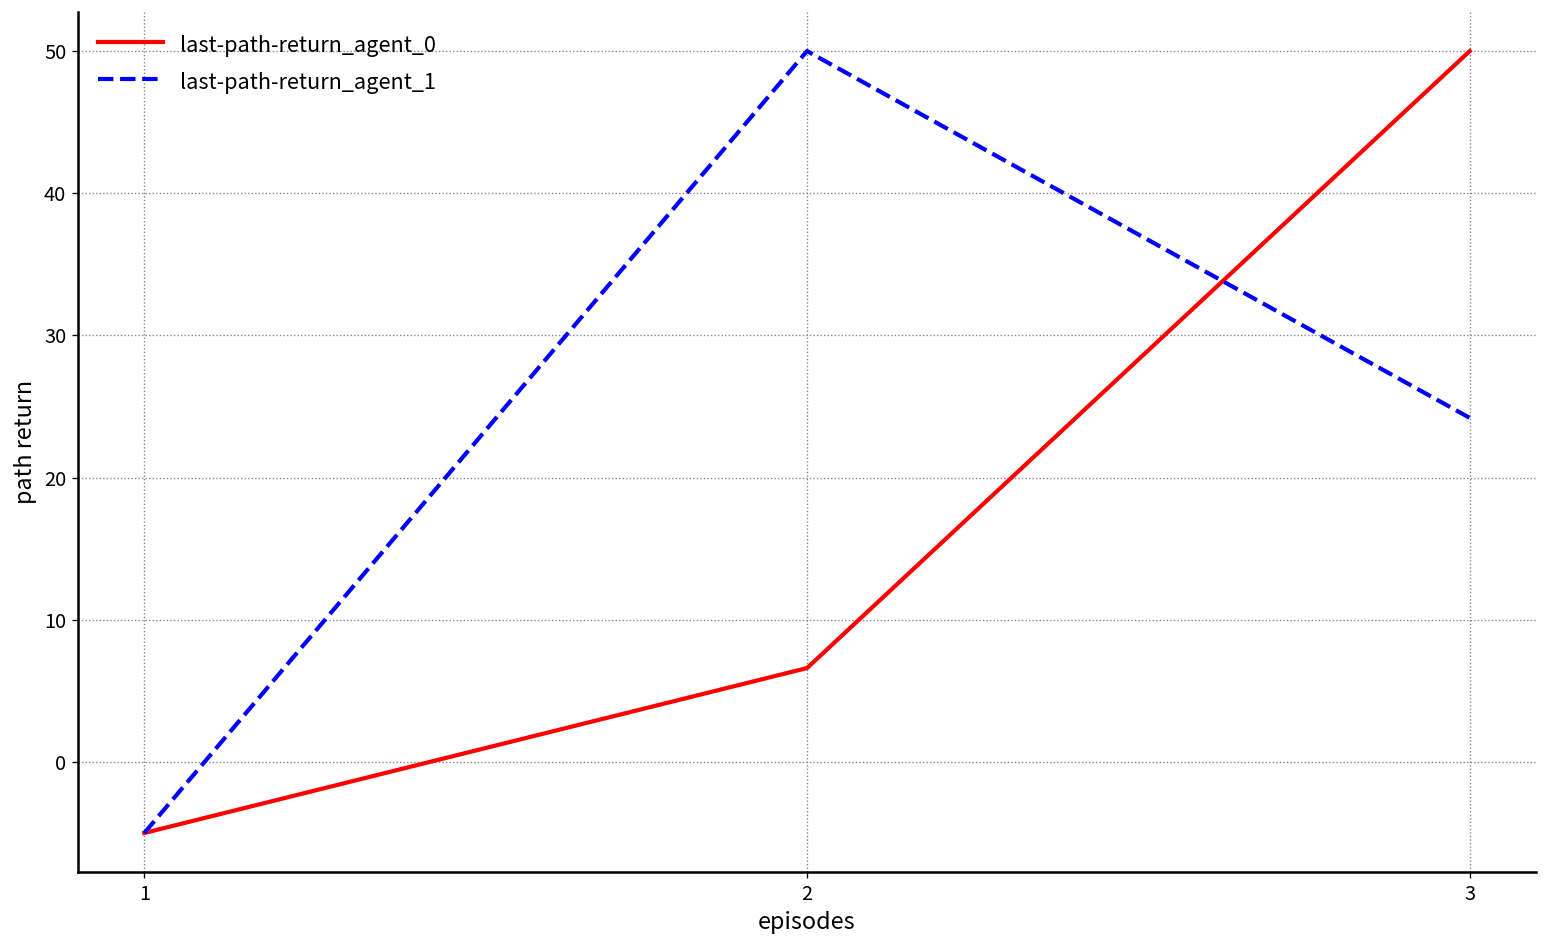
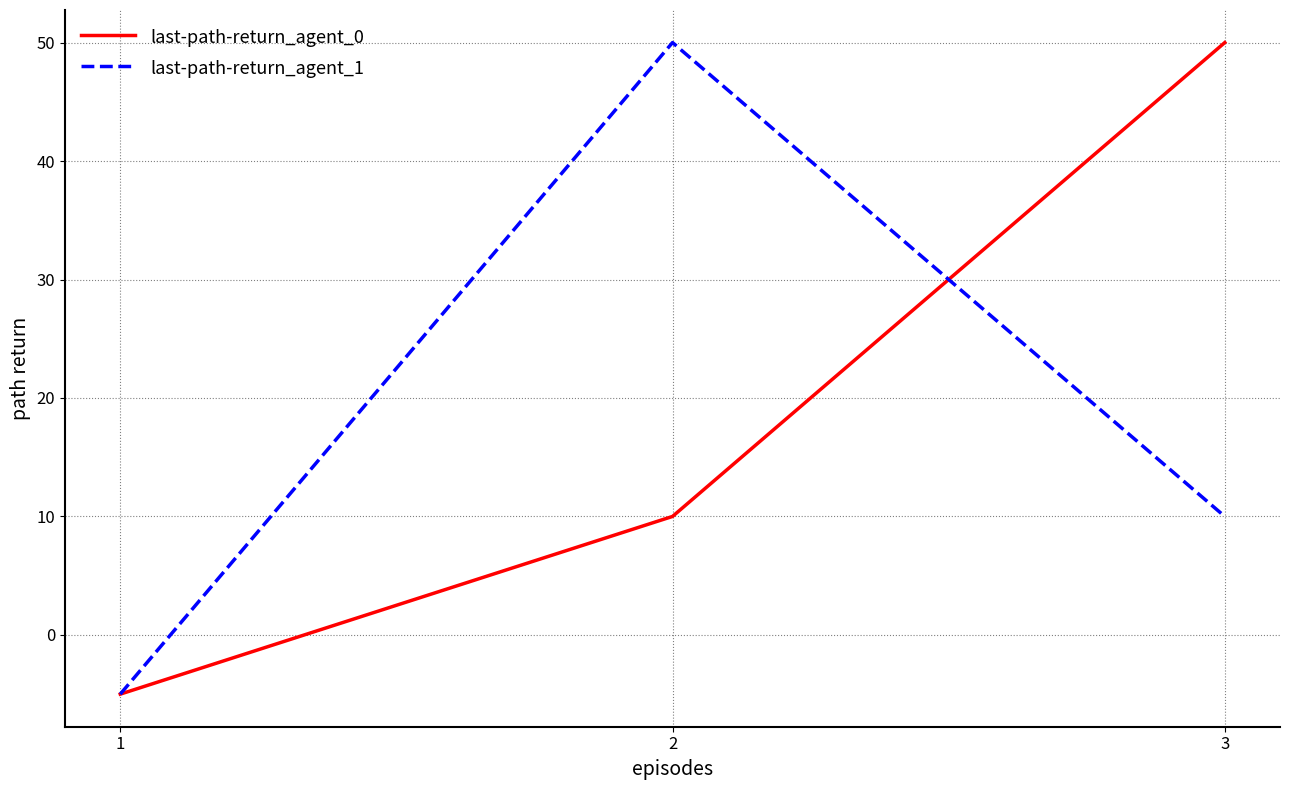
last-path-return_agent_0, 2: 6.6 -> 10.0
last-path-return_agent_1, 3: 24.2 -> 10.0
